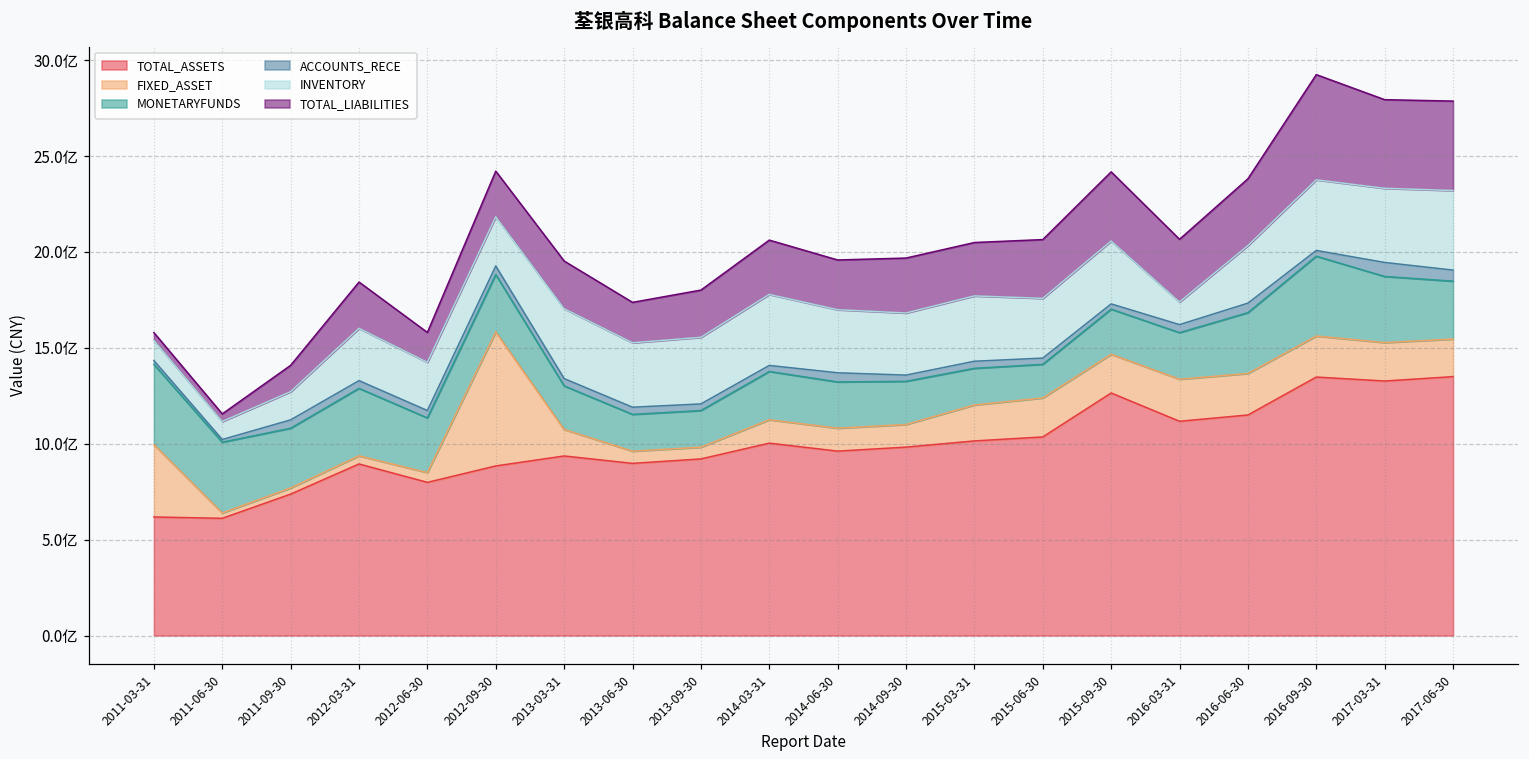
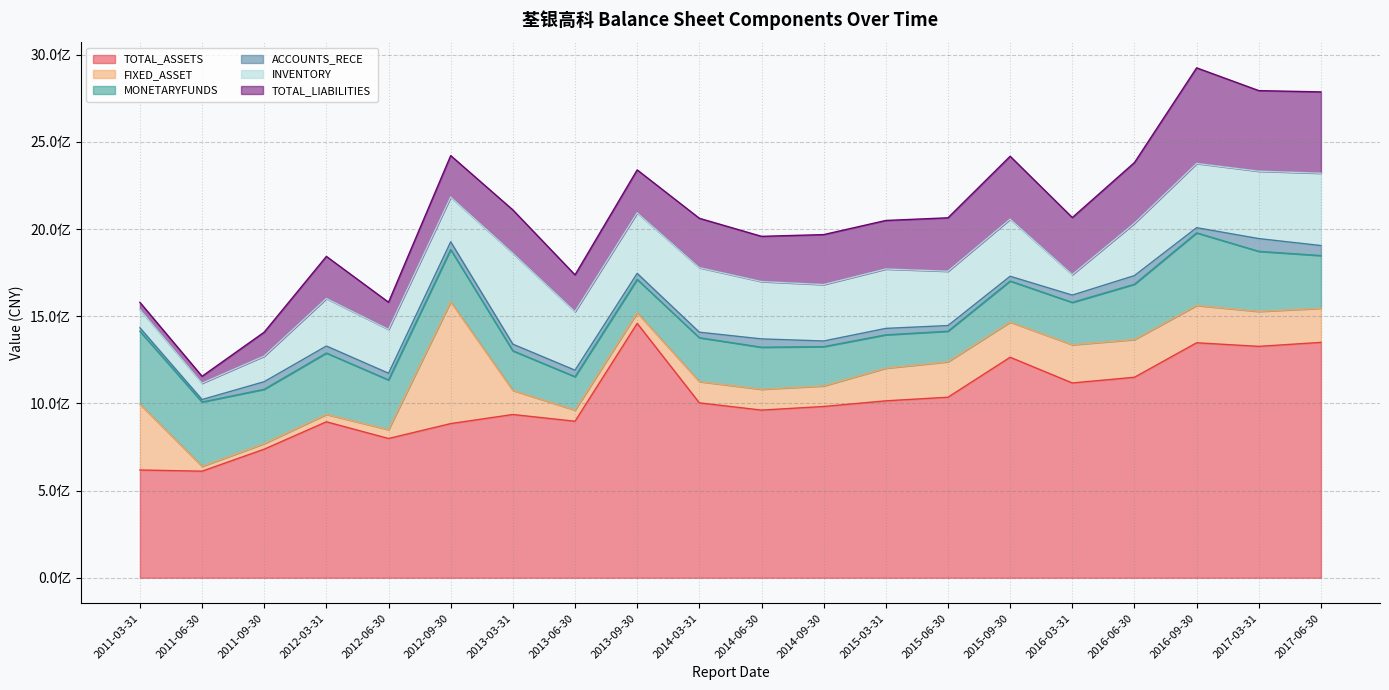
INVENTORY, 2013-03-31: 3.6亿 -> 5.2亿
TOTAL_ASSETS, 2013-09-30: 9.2亿 -> 14.6亿
